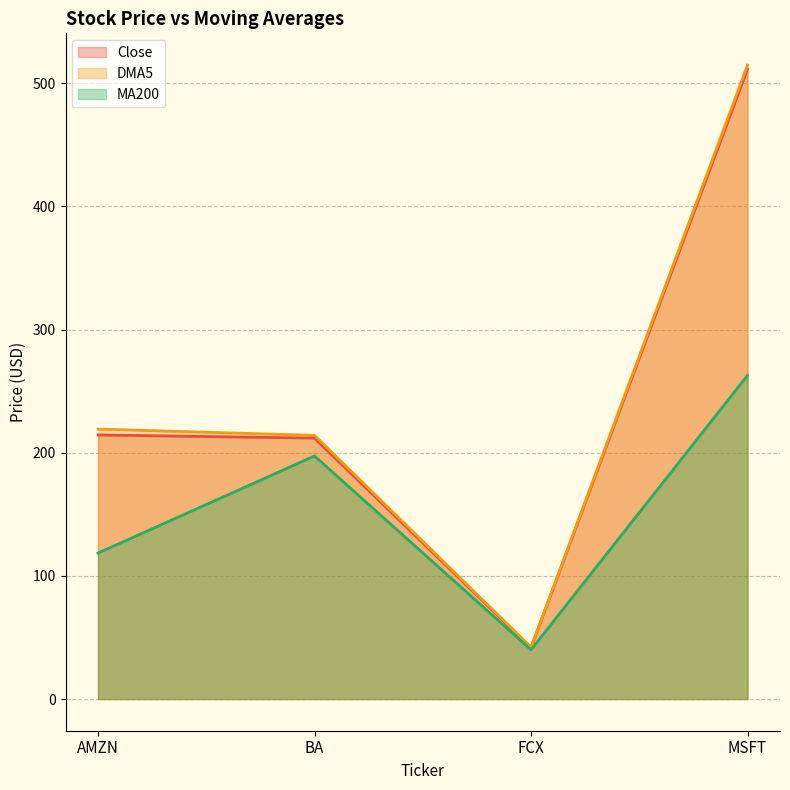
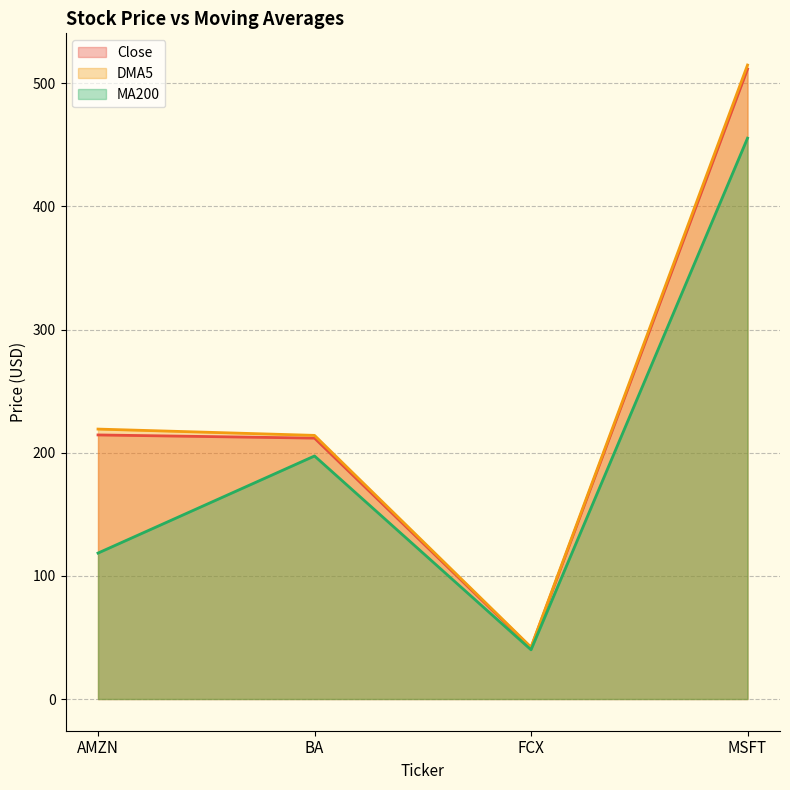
MA200, MSFT: 263 -> 455
